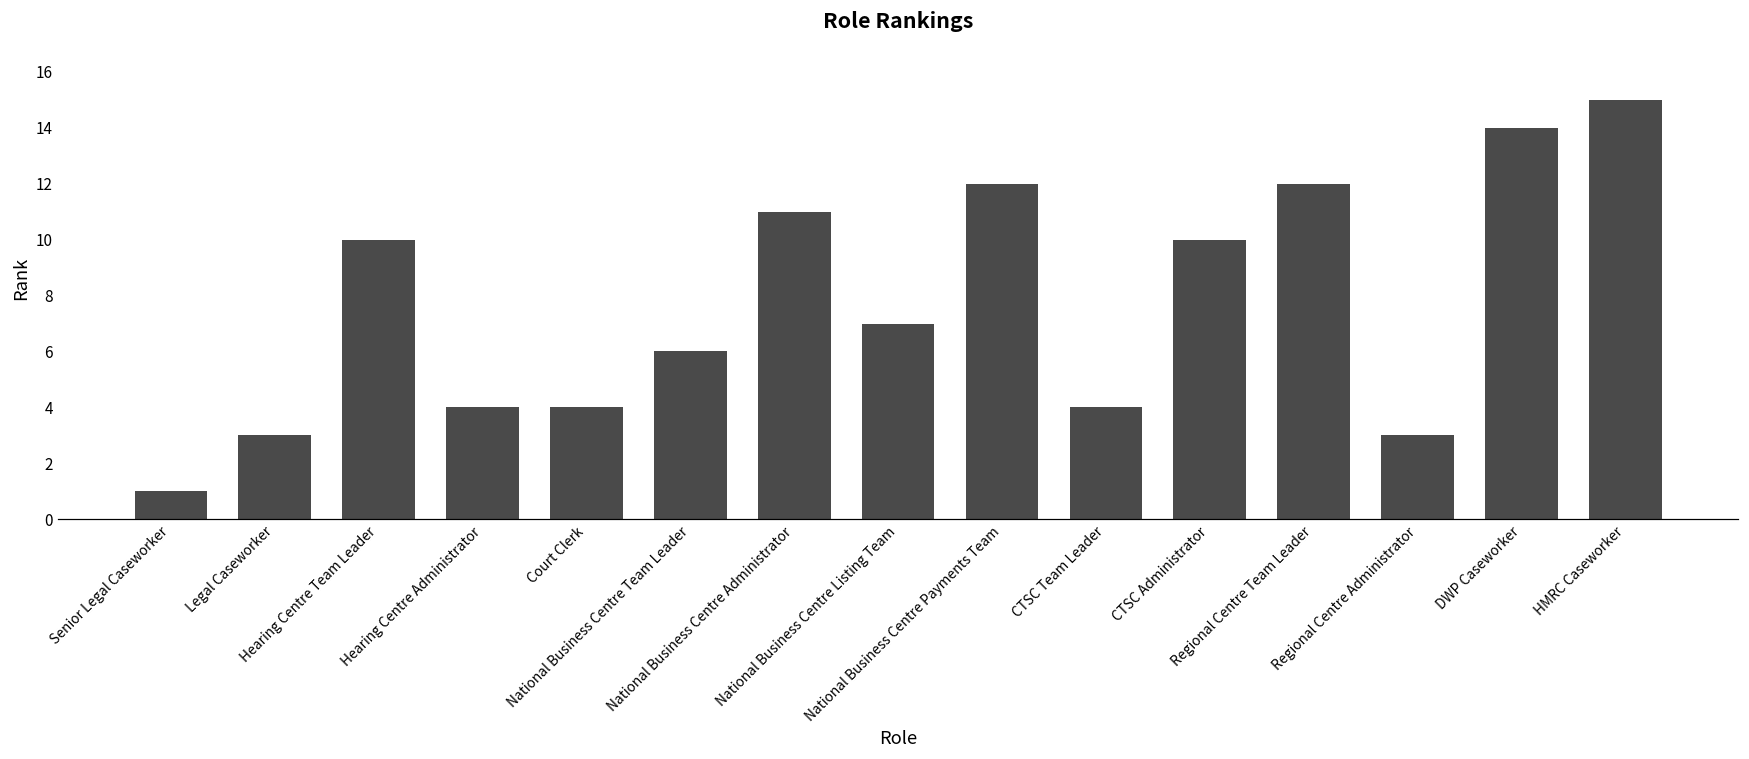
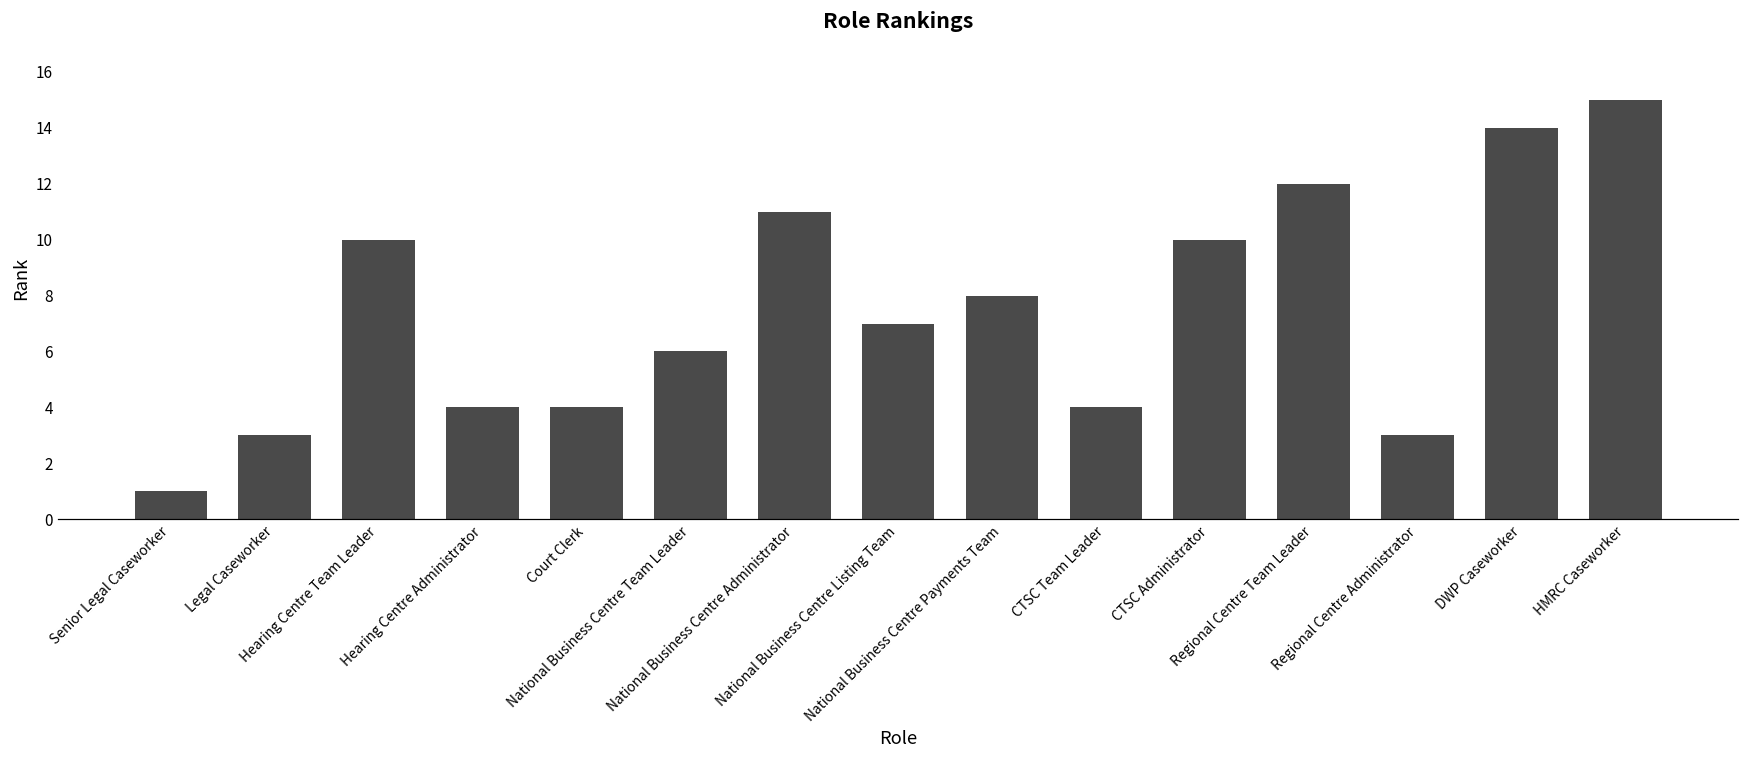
National Business Centre Payments Team: 12 -> 8
